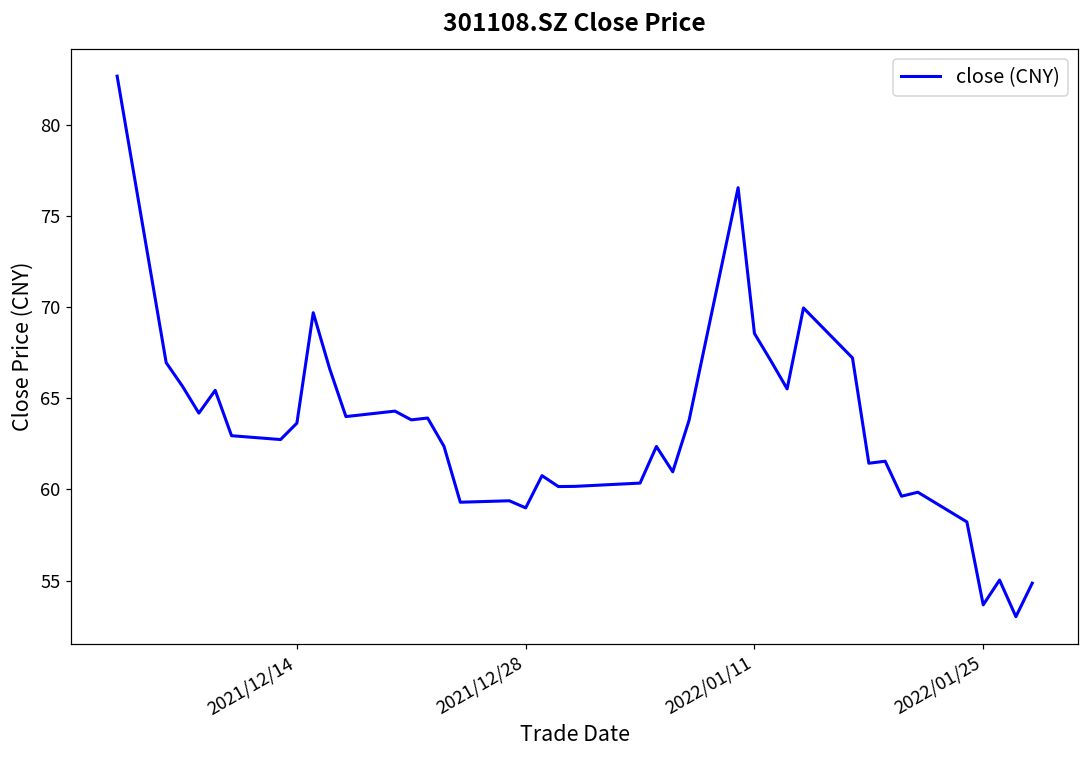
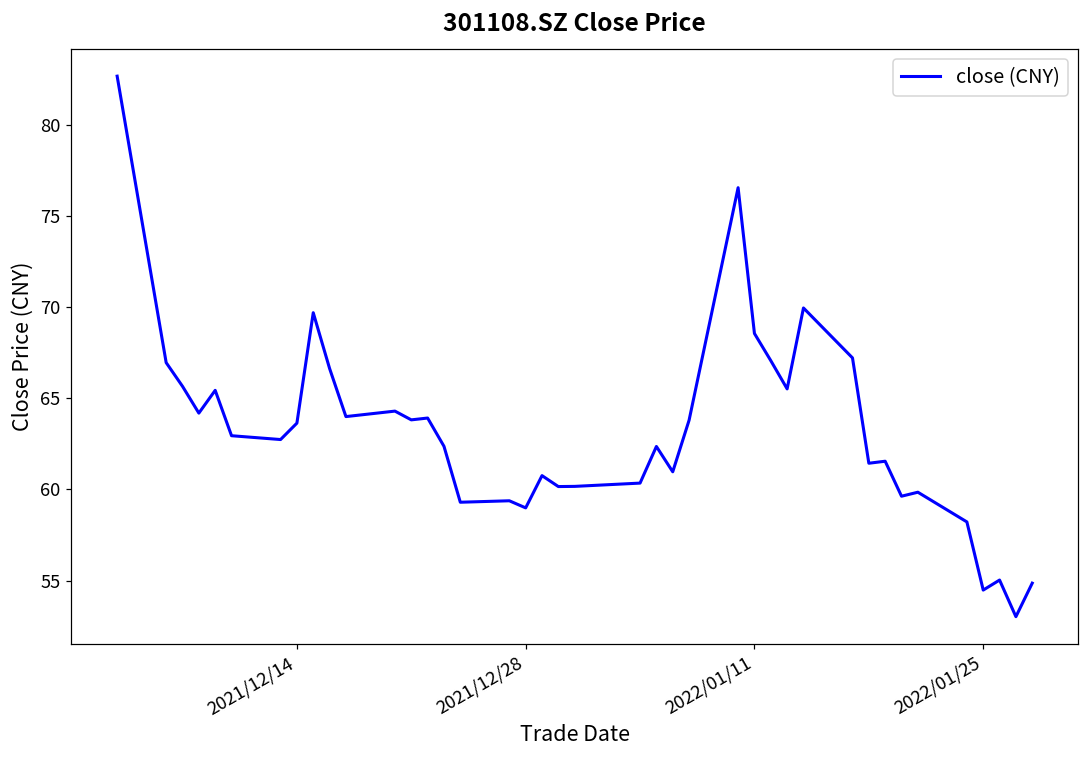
2022/01/25: 53.7 -> 54.5
